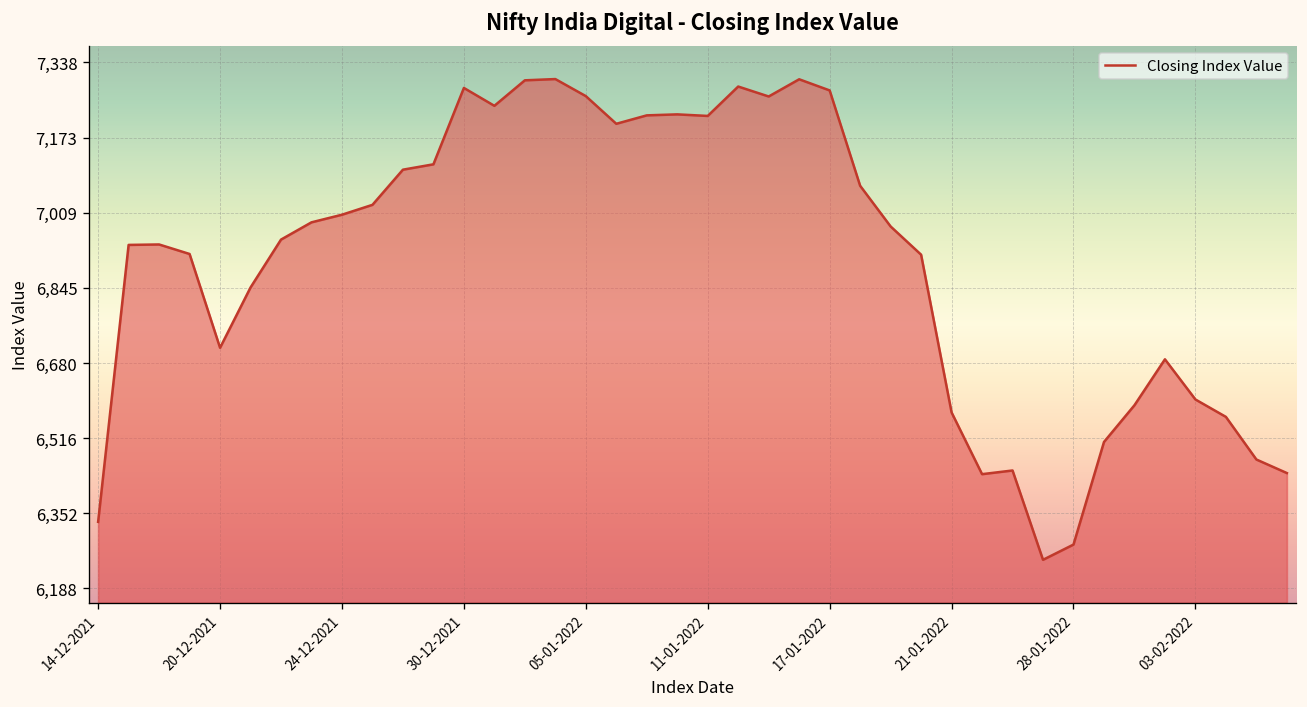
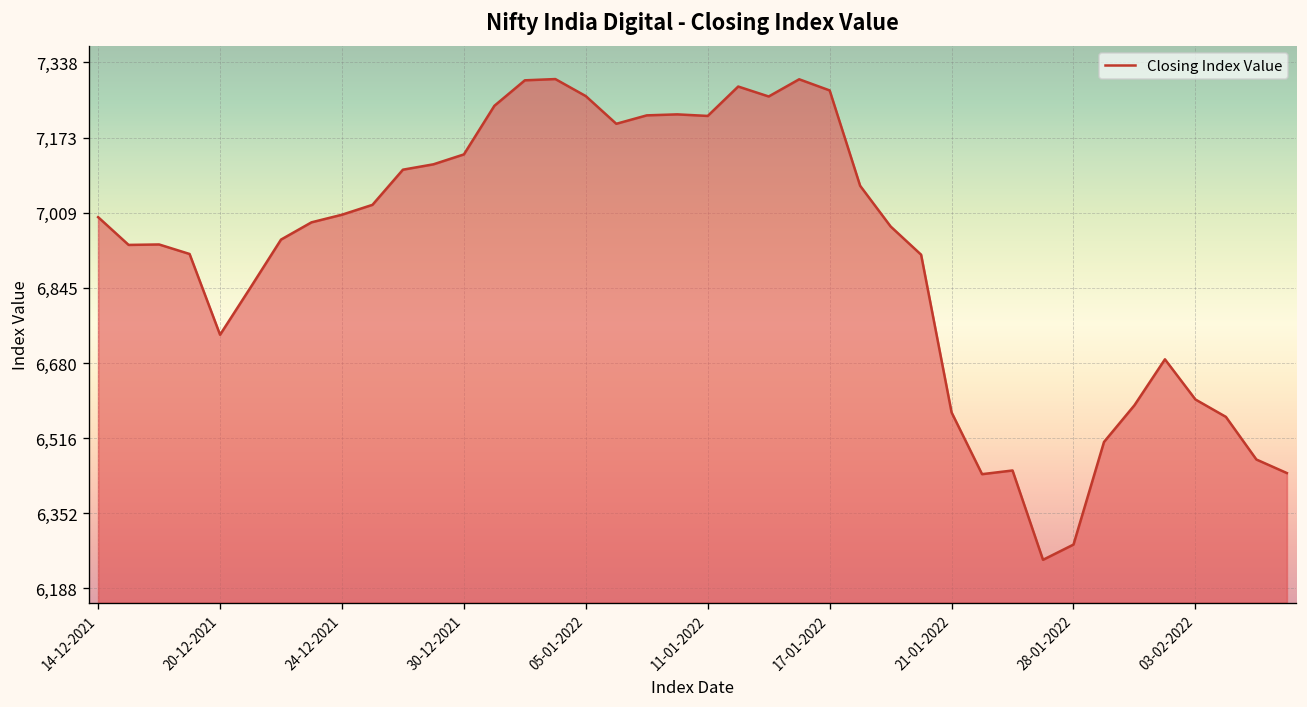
14-12-2021: 6,330 -> 7,000
20-12-2021: 6,710 -> 6,740
30-12-2021: 7,280 -> 7,140
